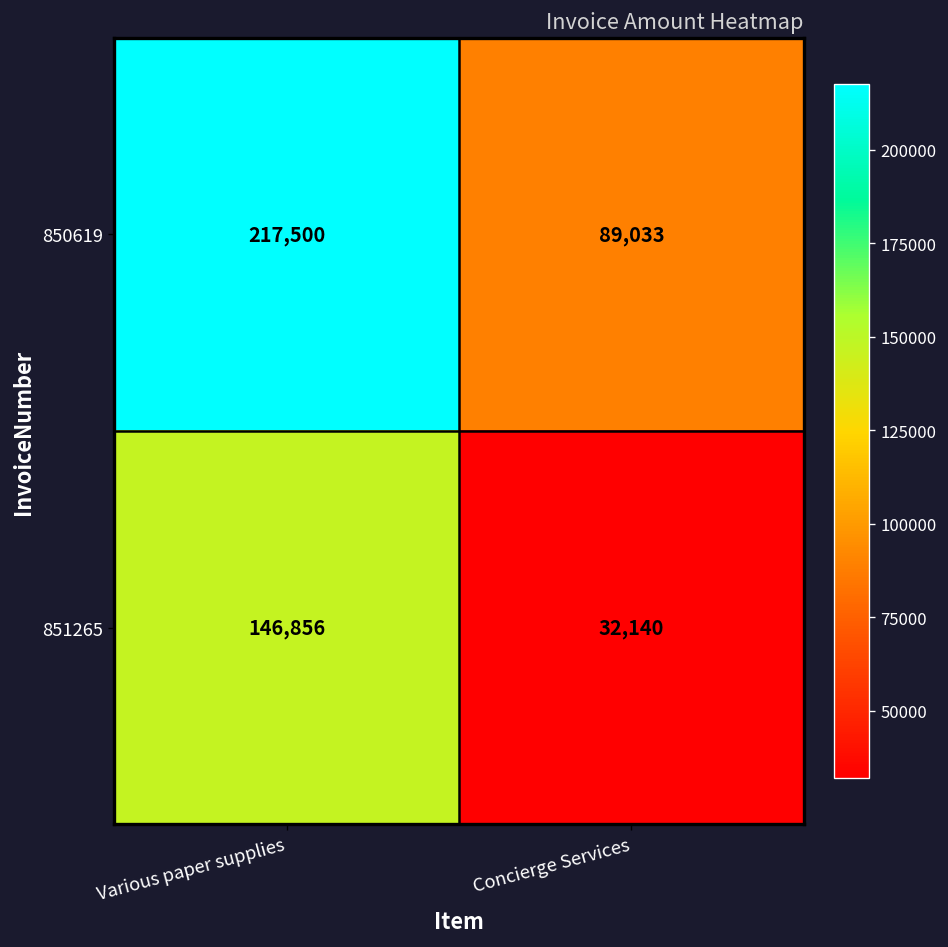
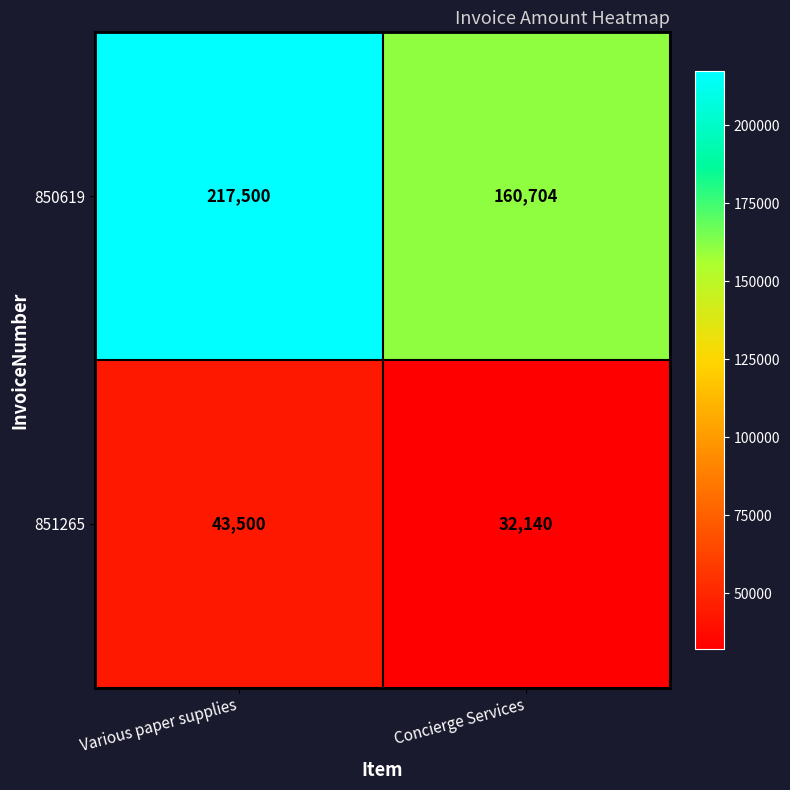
850619, Concierge Services: 89,033 -> 160,704
851265, Various paper supplies: 146,856 -> 43,500
